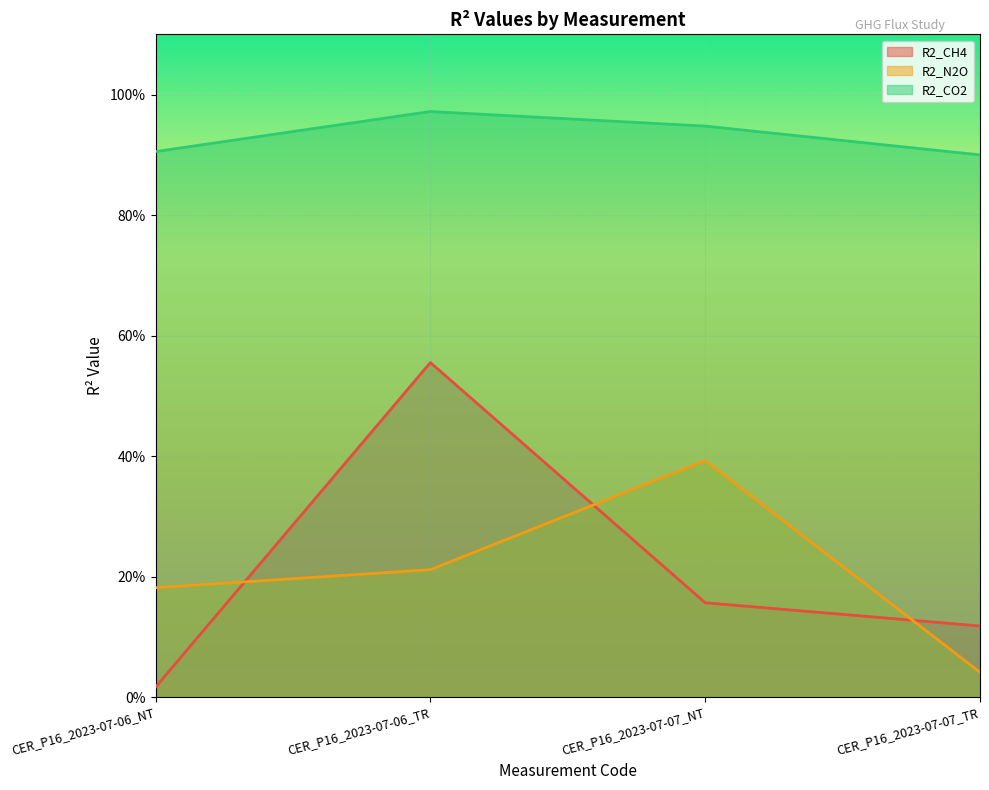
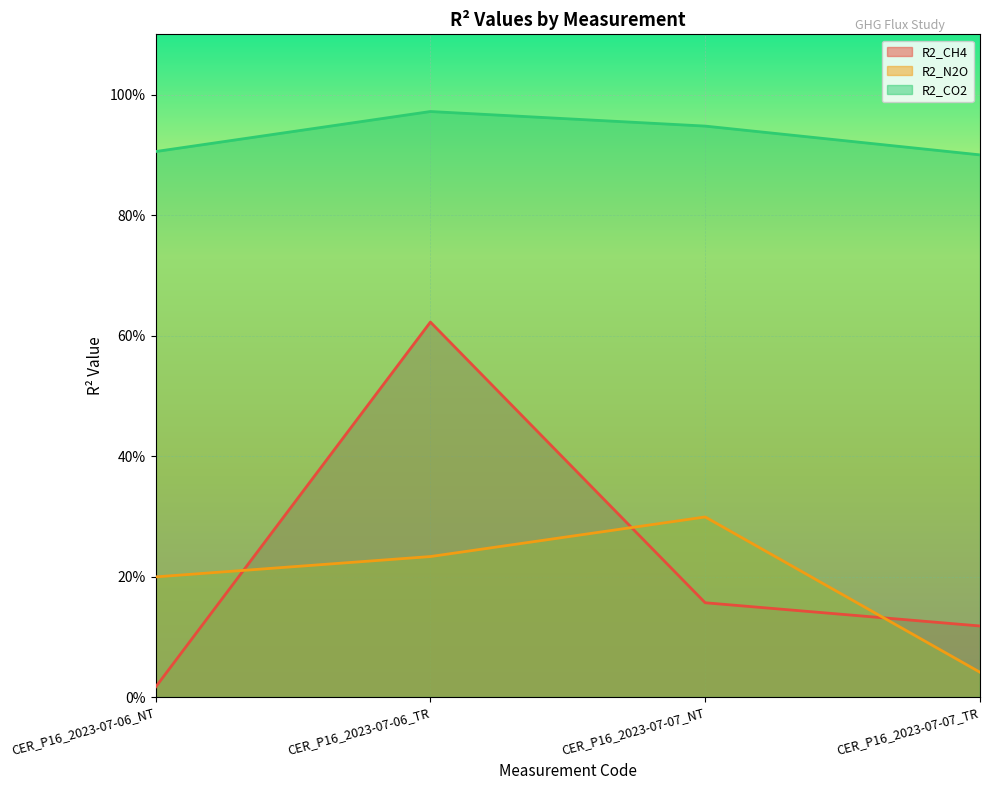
R2_N2O, CER_P16_2023-07-06_NT: 18% -> 20%
R2_CH4, CER_P16_2023-07-06_TR: 56% -> 62%
R2_N2O, CER_P16_2023-07-06_TR: 21% -> 23%
R2_N2O, CER_P16_2023-07-07_NT: 39% -> 30%
